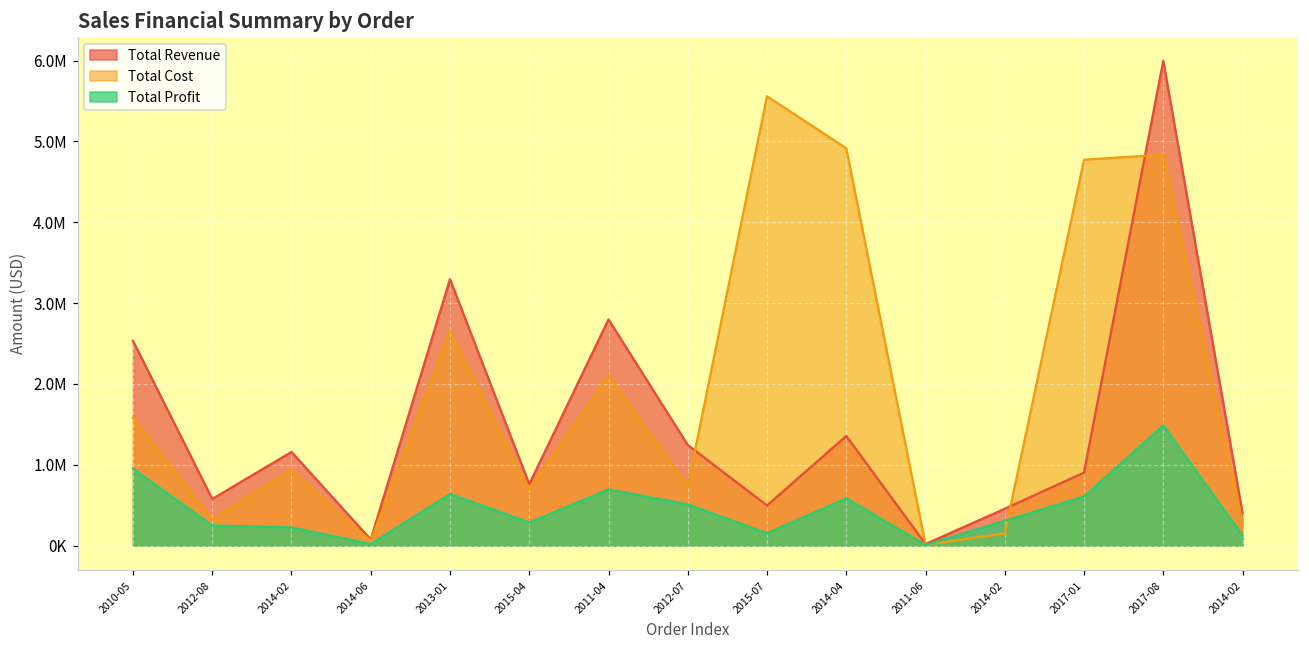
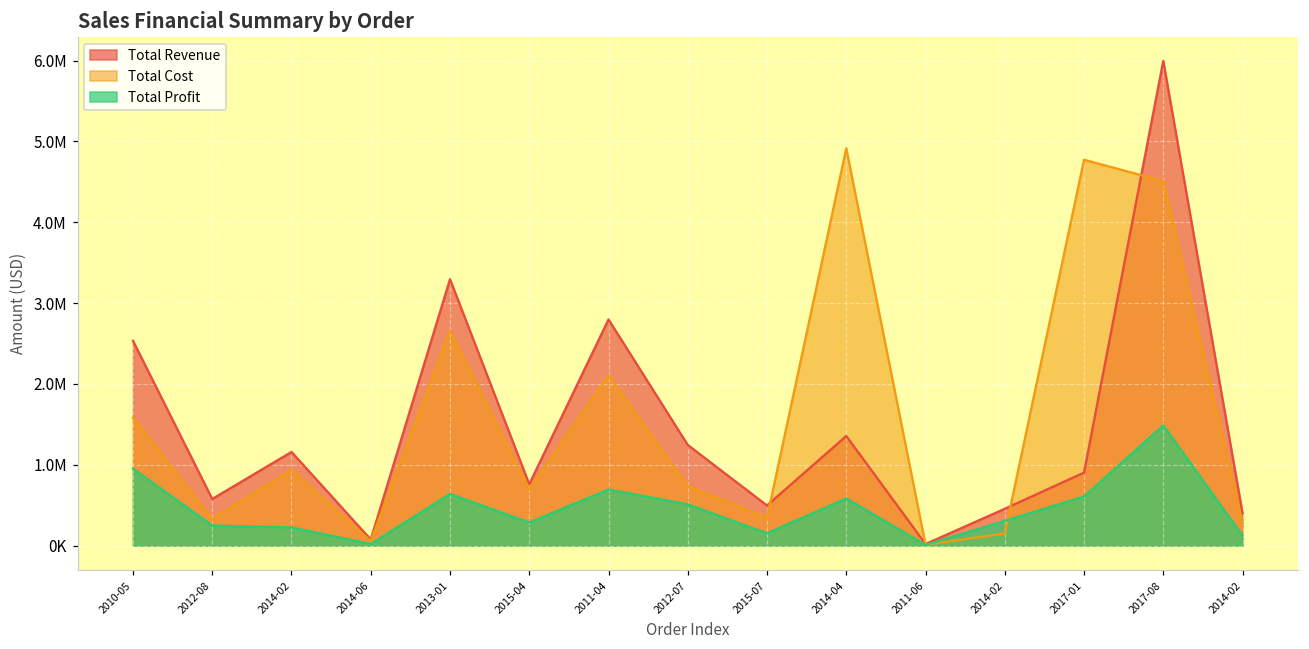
Total Cost, 2015-07: 5600000 -> 300000
Total Cost, 2017-08: 4800000 -> 4500000
